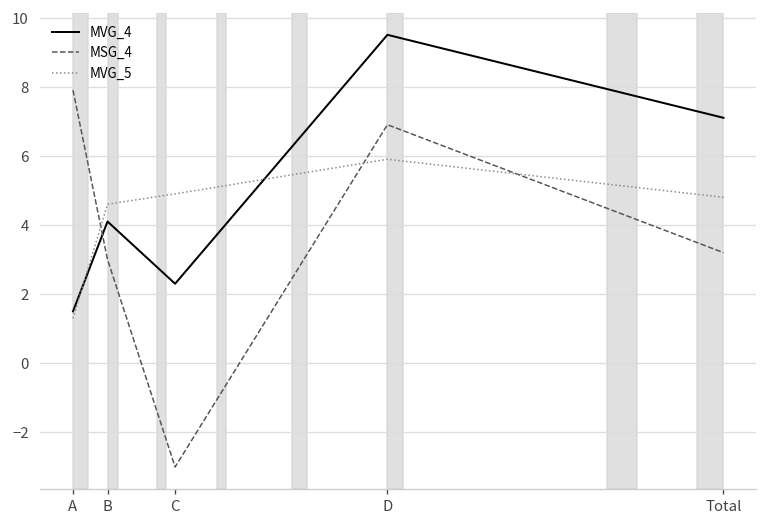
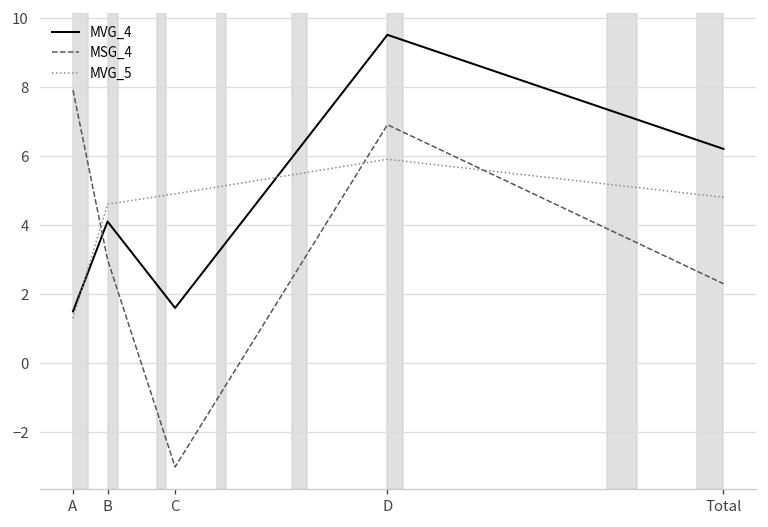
MVG_4, C: 2.3 -> 1.6
MVG_4, Total: 7.1 -> 6.2
MSG_4, Total: 3.2 -> 2.3
